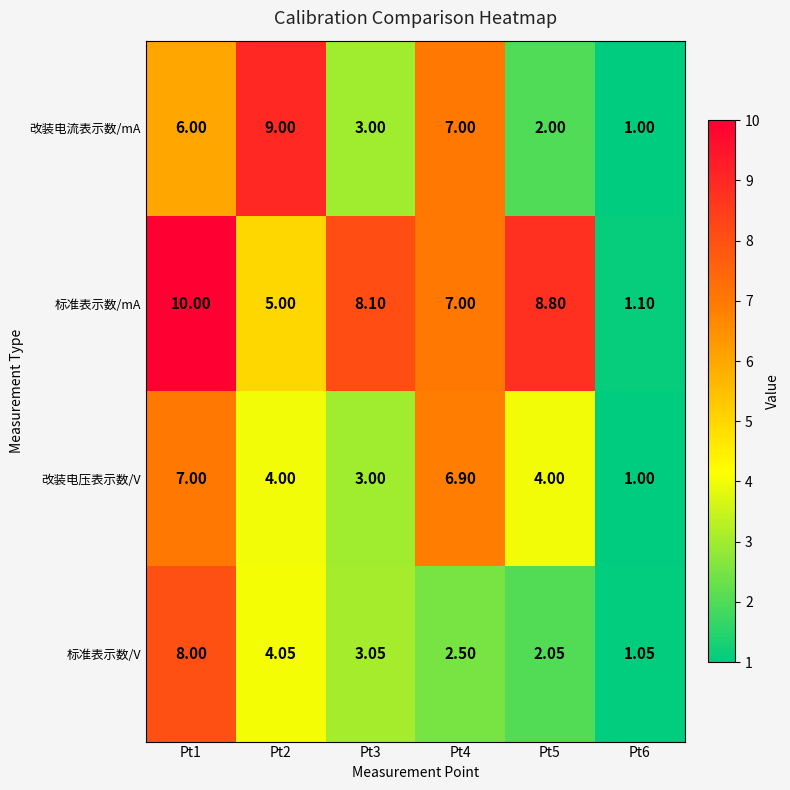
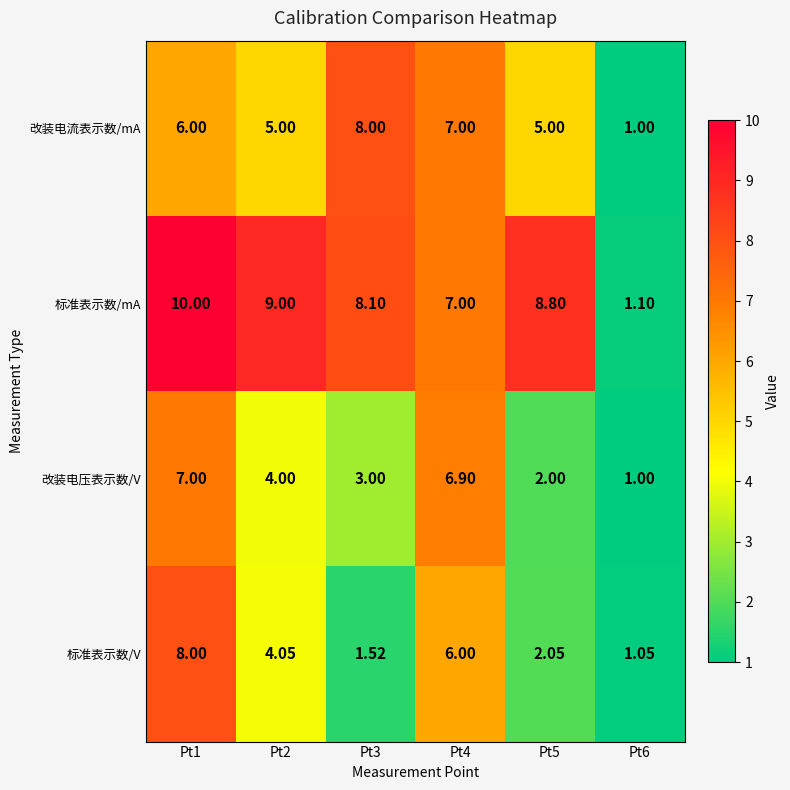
改装电流表示数/mA, Pt2: 9.00 -> 5.00
改装电流表示数/mA, Pt3: 3.00 -> 8.00
改装电流表示数/mA, Pt5: 2.00 -> 5.00
标准表示数/mA, Pt2: 5.00 -> 9.00
改装电压表示数/V, Pt5: 4.00 -> 2.00
标准表示数/V, Pt3: 3.05 -> 1.52
标准表示数/V, Pt4: 2.50 -> 6.00
